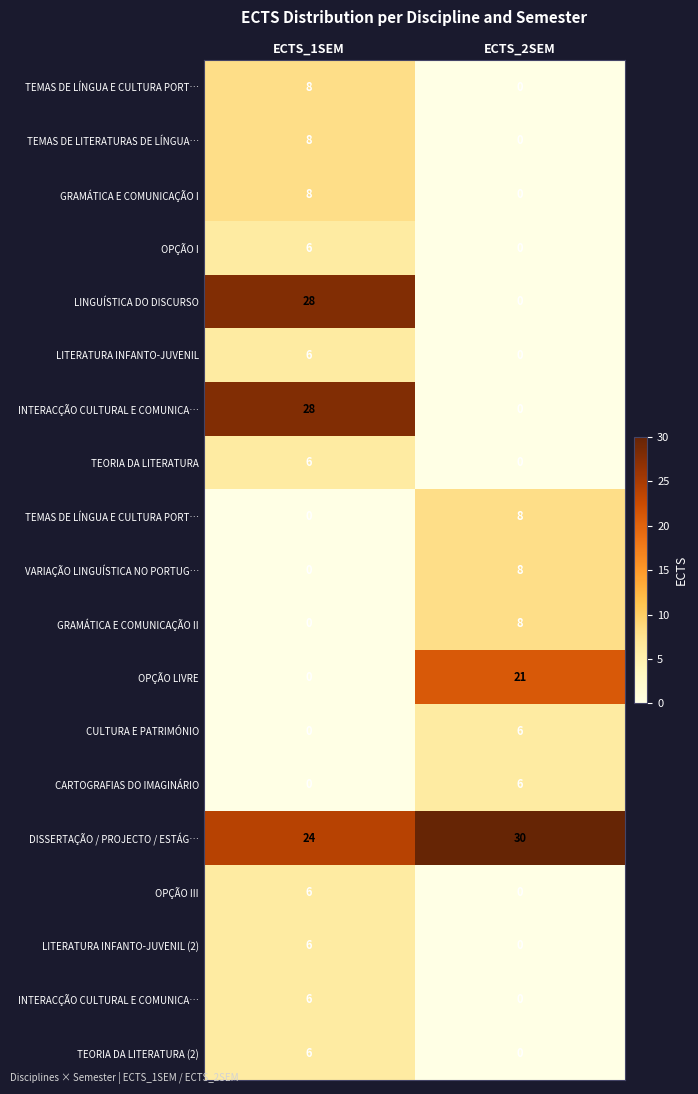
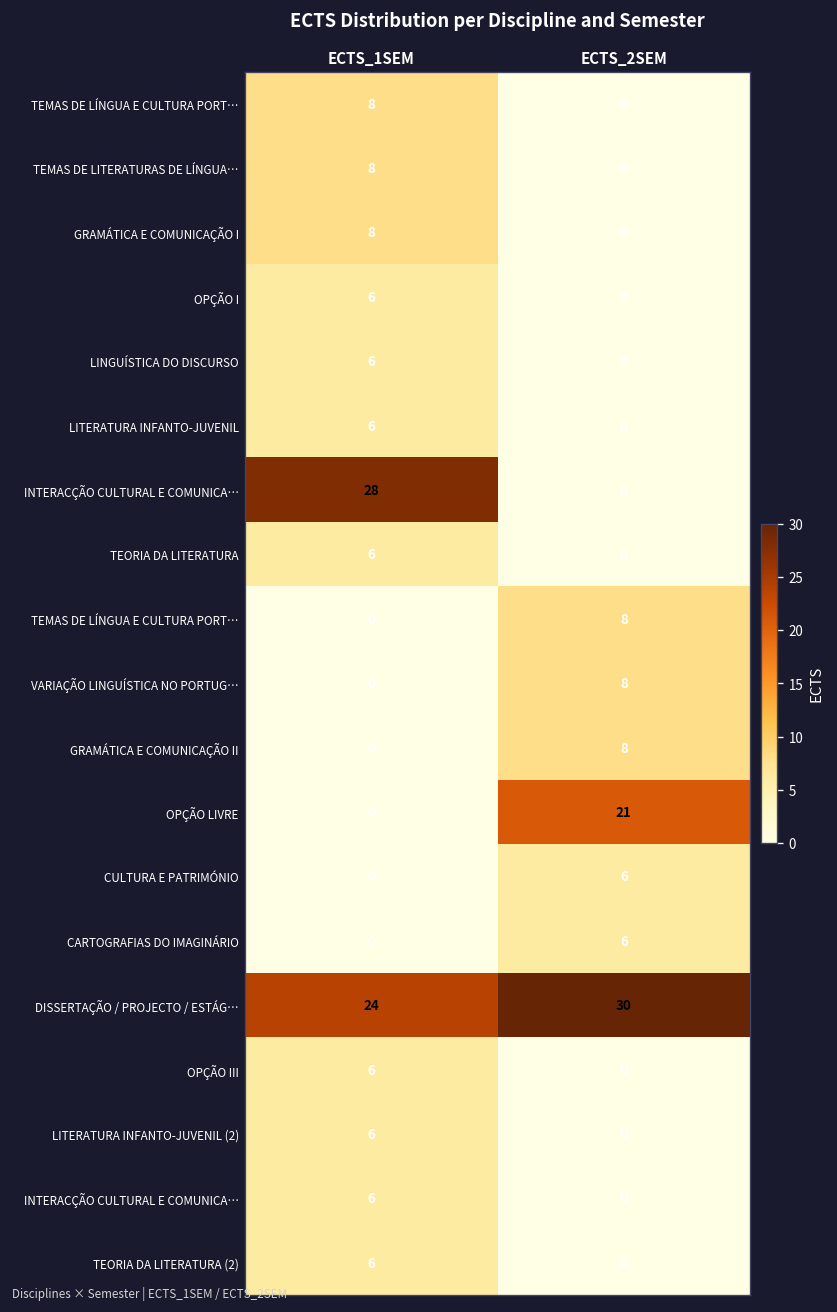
LINGUÍSTICA DO DISCURSO, ECTS_1SEM: 28 -> 6
